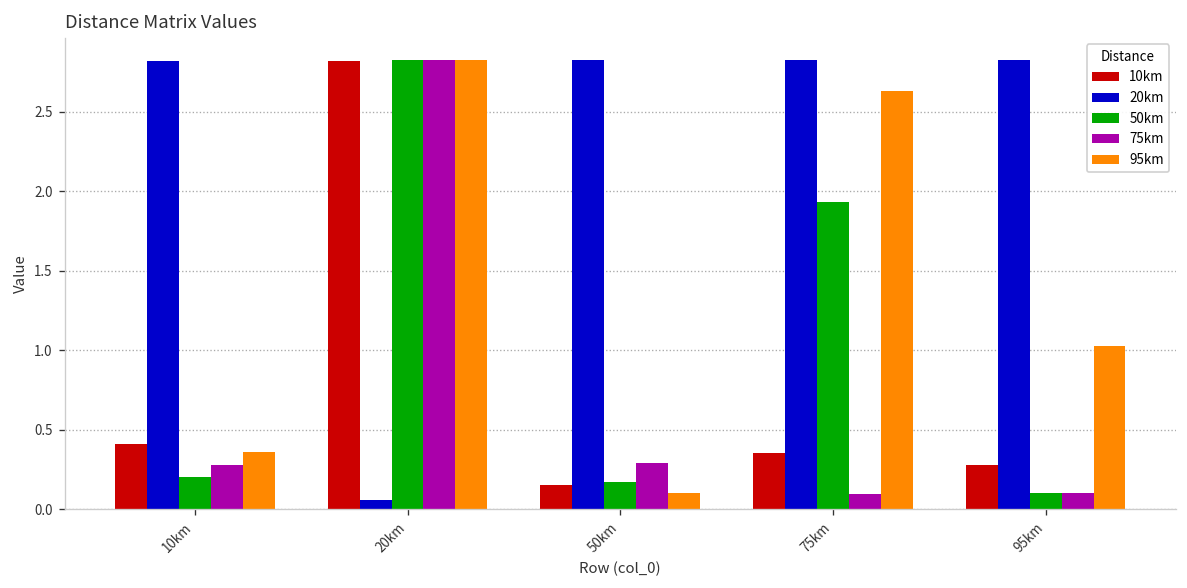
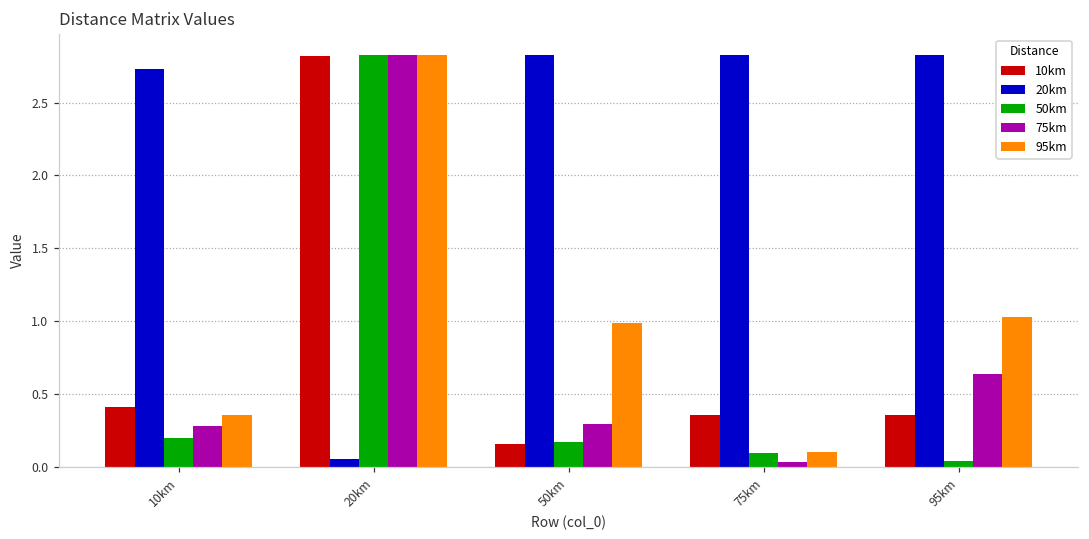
20km, 10km: 2.82 -> 2.73
95km, 50km: 0.10 -> 0.99
50km, 75km: 1.93 -> 0.10
75km, 75km: 0.10 -> 0.03
95km, 75km: 2.63 -> 0.10
10km, 95km: 0.28 -> 0.36
50km, 95km: 0.10 -> 0.04
75km, 95km: 0.10 -> 0.64
